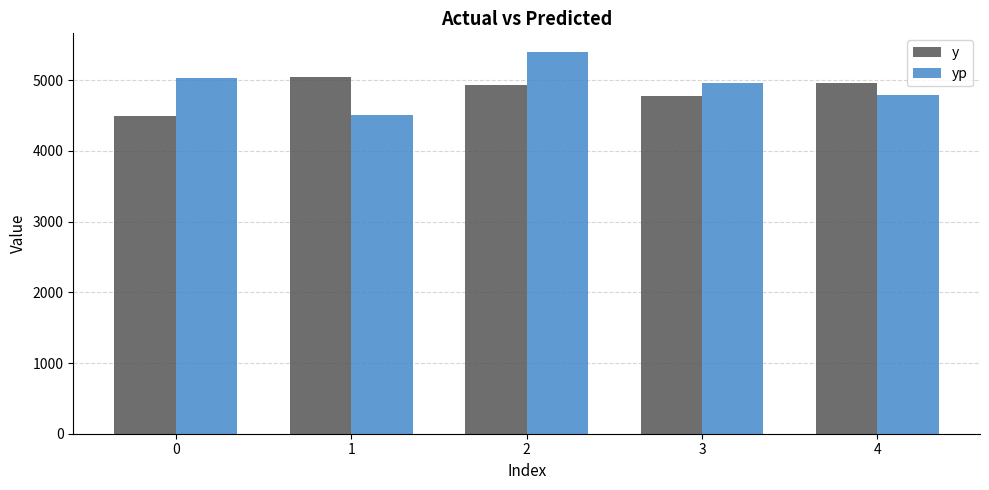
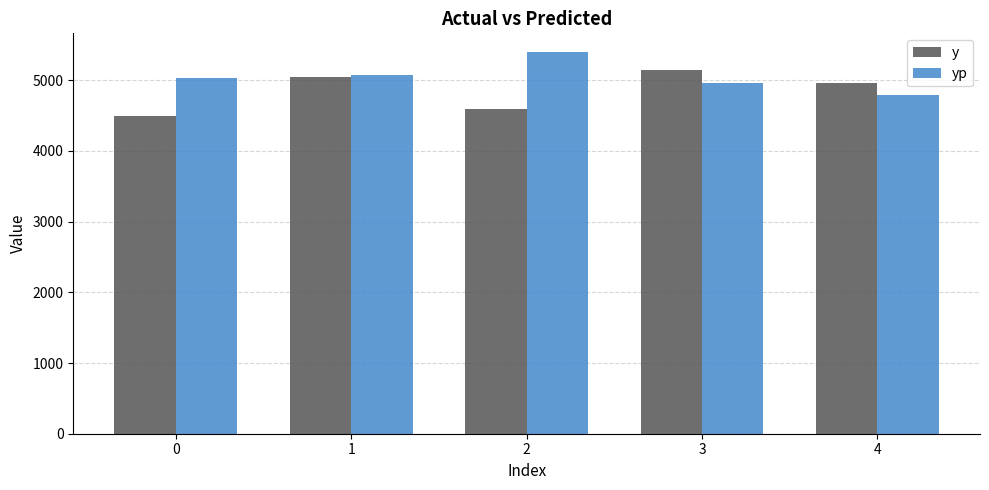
yp, 1: 4500 -> 5100
y, 2: 4900 -> 4600
y, 3: 4800 -> 5100
